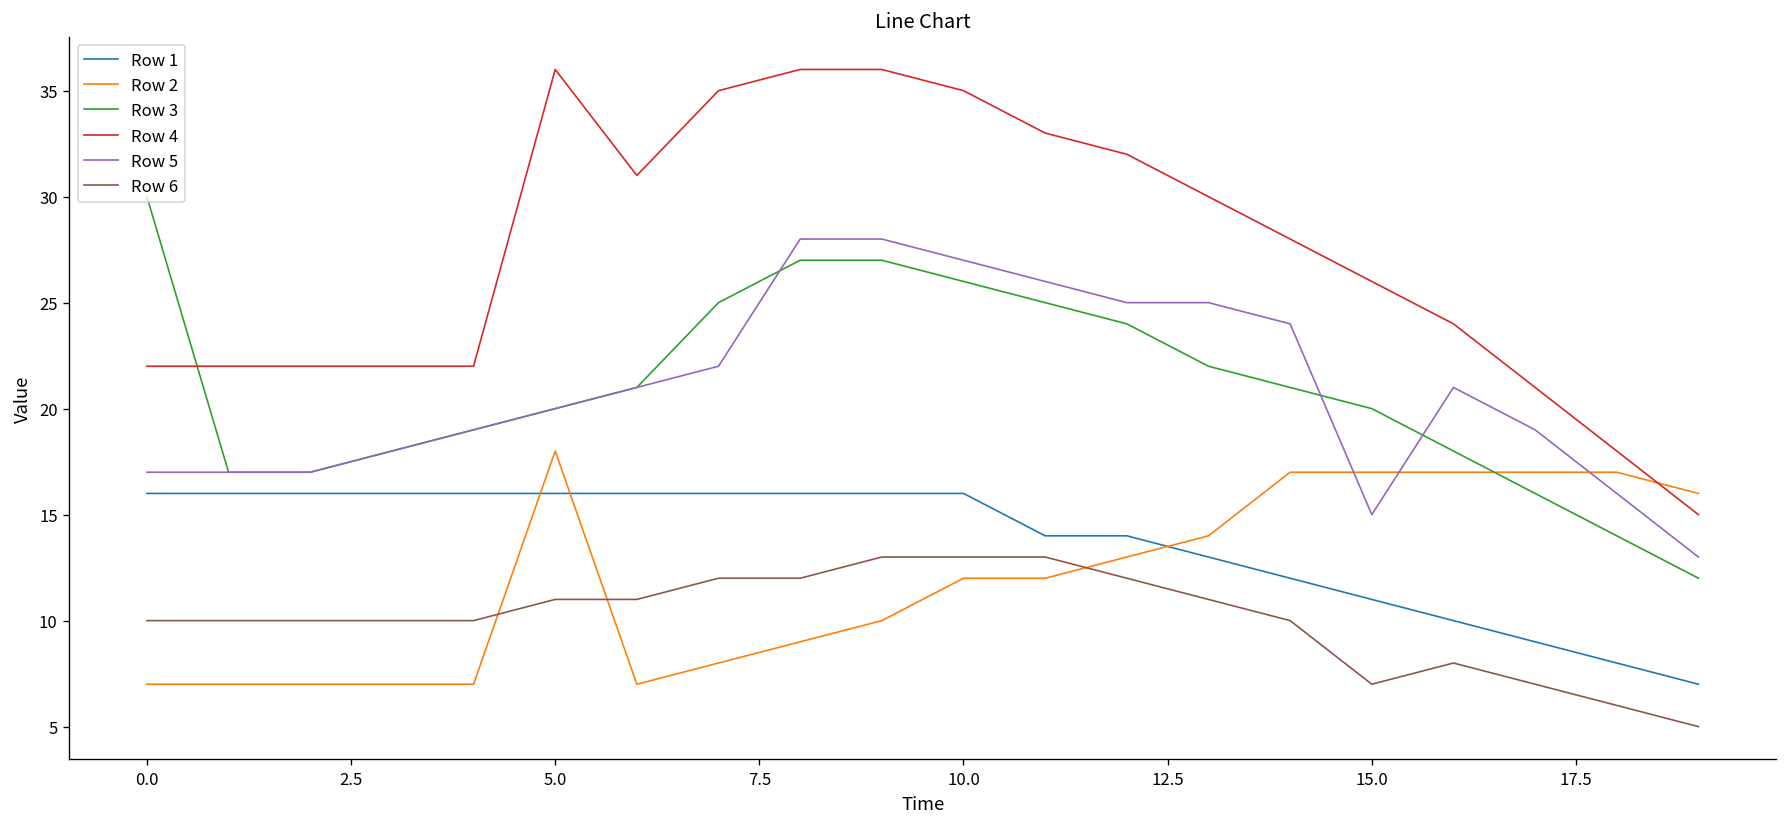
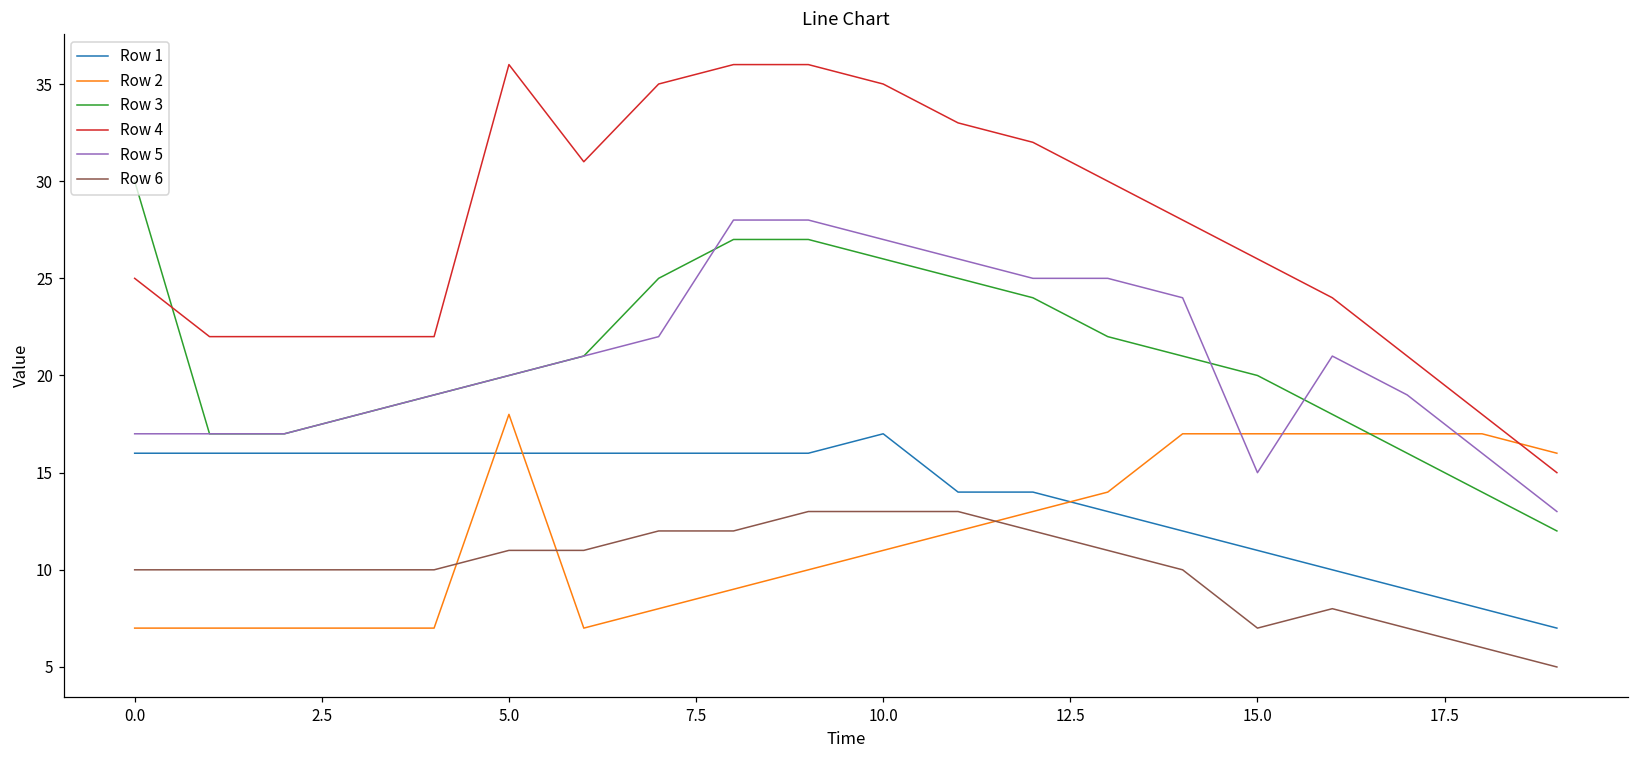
Row 4, 0.0: 22 -> 25
Row 1, 10.0: 16 -> 17
Row 2, 10.0: 12 -> 11
